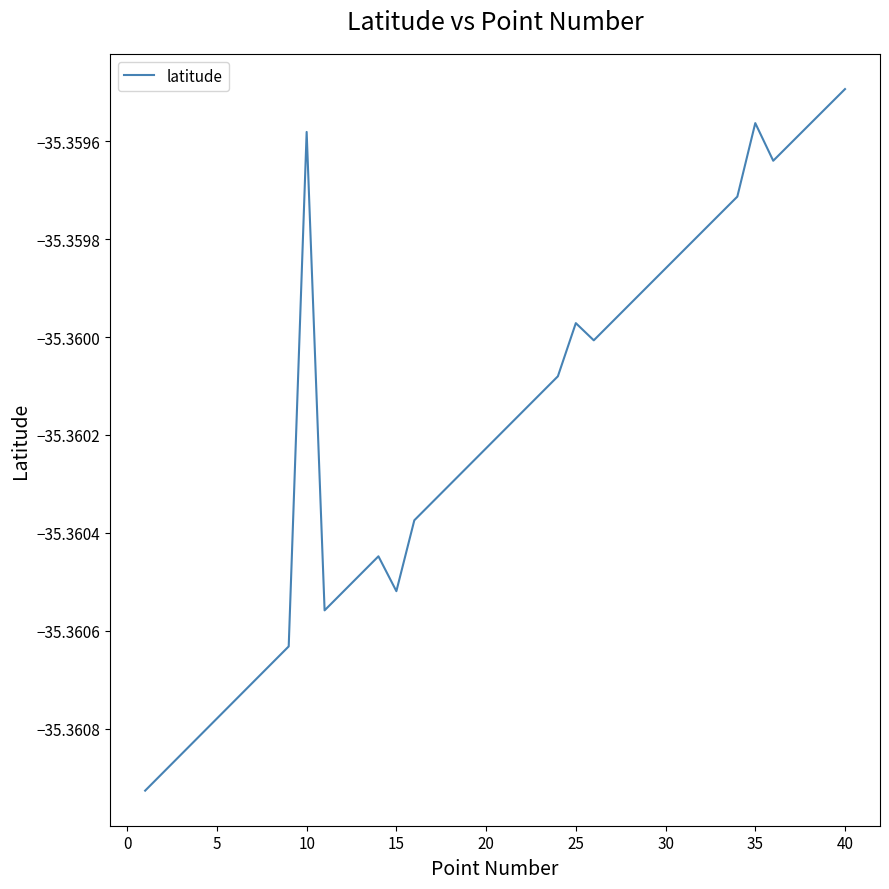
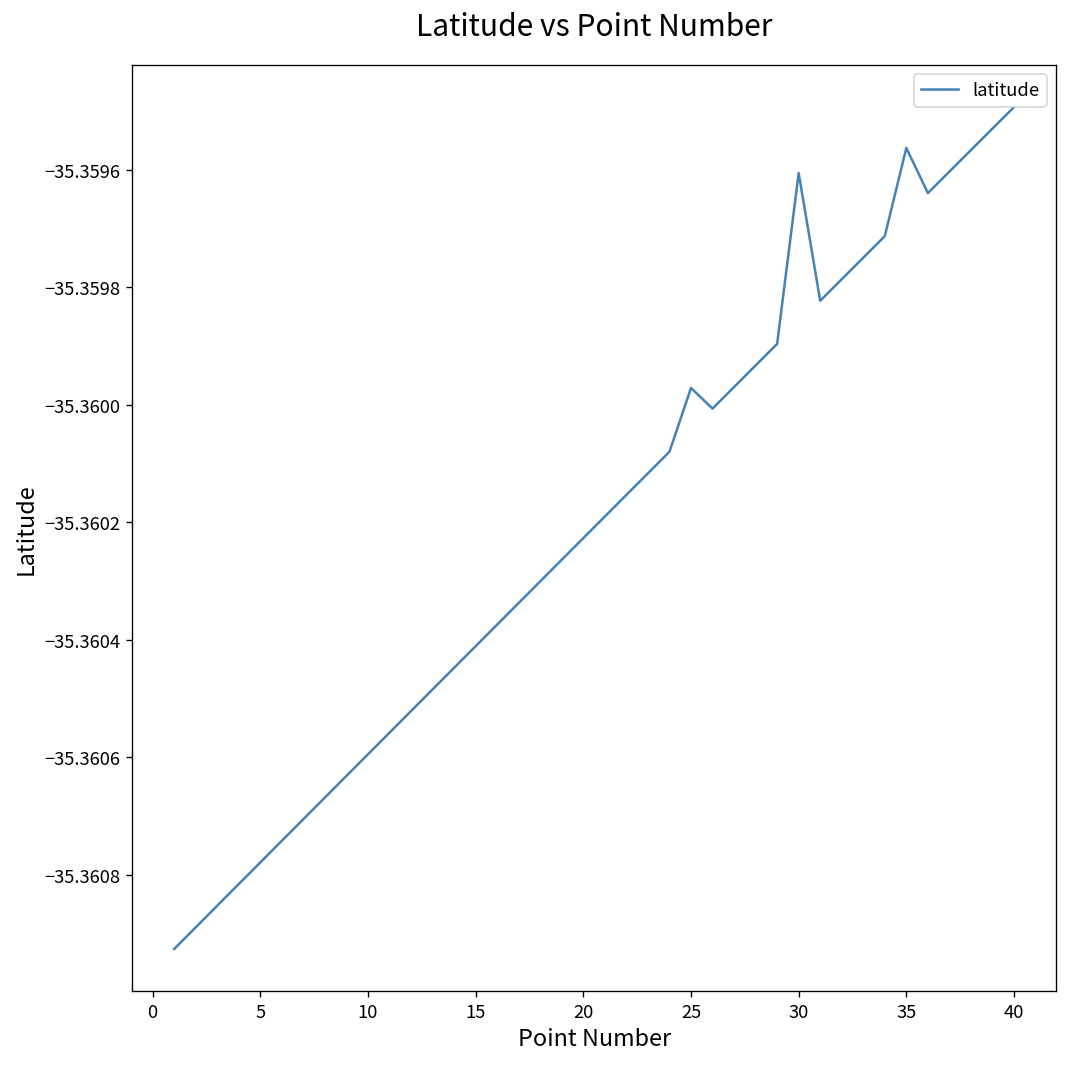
10: -35.35958 -> -35.36060
15: -35.36052 -> -35.36041
30: -35.35986 -> -35.35961
